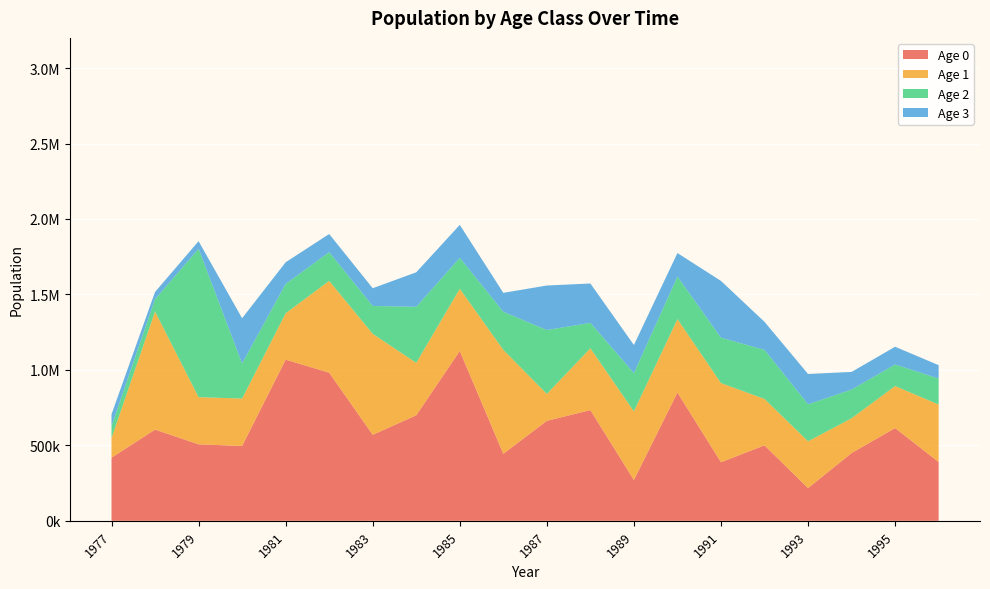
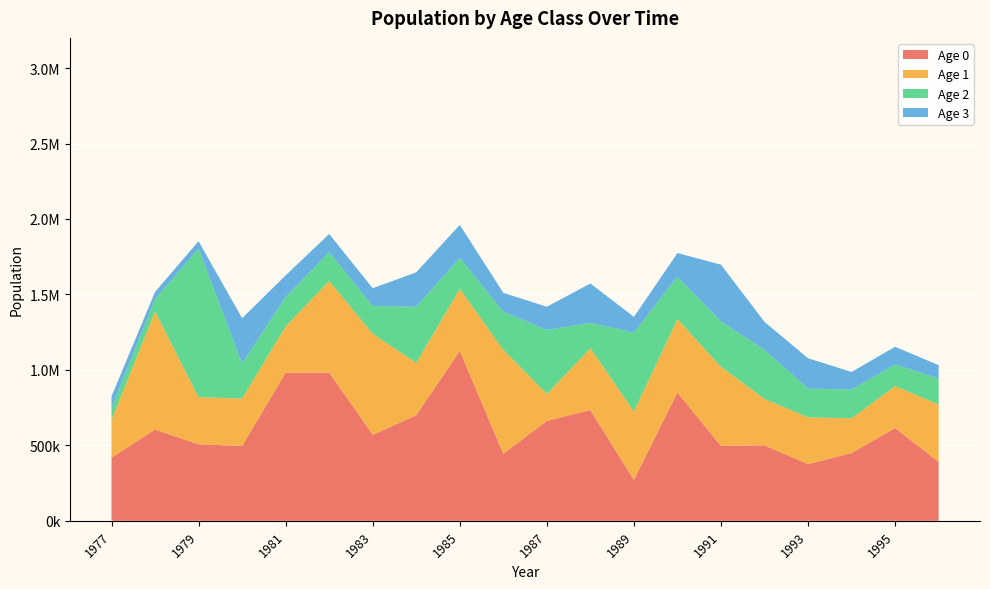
Age 1, 1977: 130000 -> 250000
Age 0, 1981: 1070000 -> 980000
Age 3, 1987: 300000 -> 150000
Age 2, 1989: 250000 -> 520000
Age 3, 1989: 190000 -> 100000
Age 0, 1991: 390000 -> 500000
Age 0, 1993: 220000 -> 380000
Age 2, 1993: 250000 -> 190000
